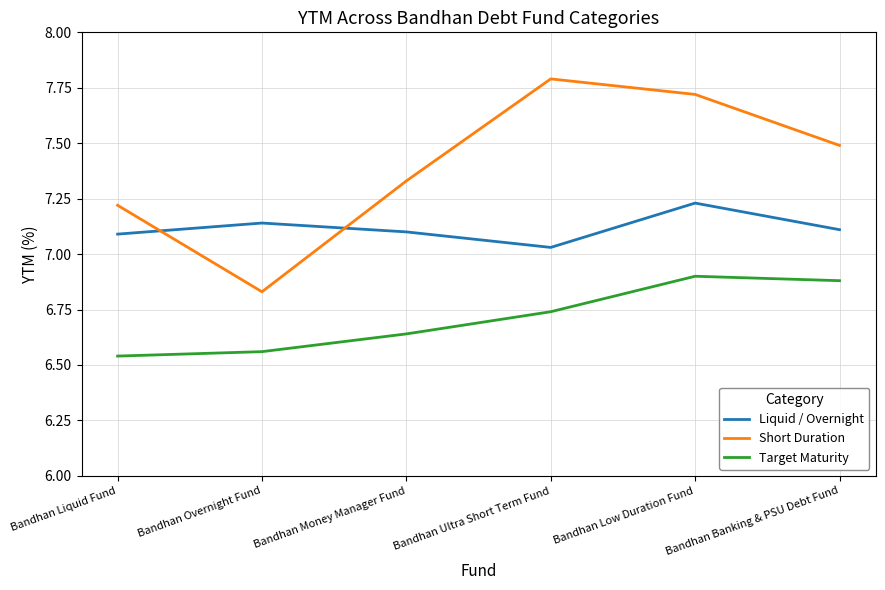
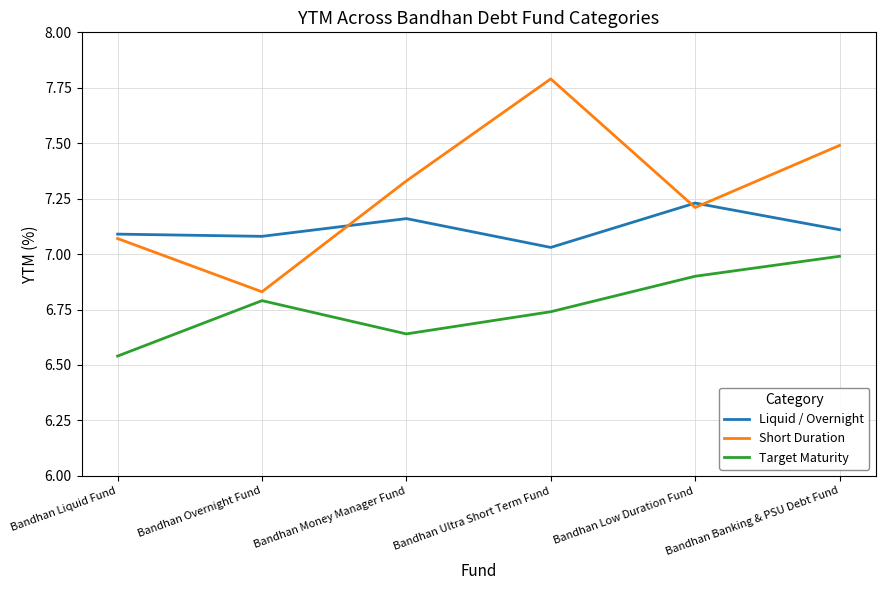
Short Duration, Bandhan Liquid Fund: 7.22 -> 7.07
Liquid / Overnight, Bandhan Overnight Fund: 7.14 -> 7.08
Target Maturity, Bandhan Overnight Fund: 6.56 -> 6.79
Liquid / Overnight, Bandhan Money Manager Fund: 7.10 -> 7.16
Short Duration, Bandhan Low Duration Fund: 7.72 -> 7.21
Target Maturity, Bandhan Banking & PSU Debt Fund: 6.88 -> 6.99
